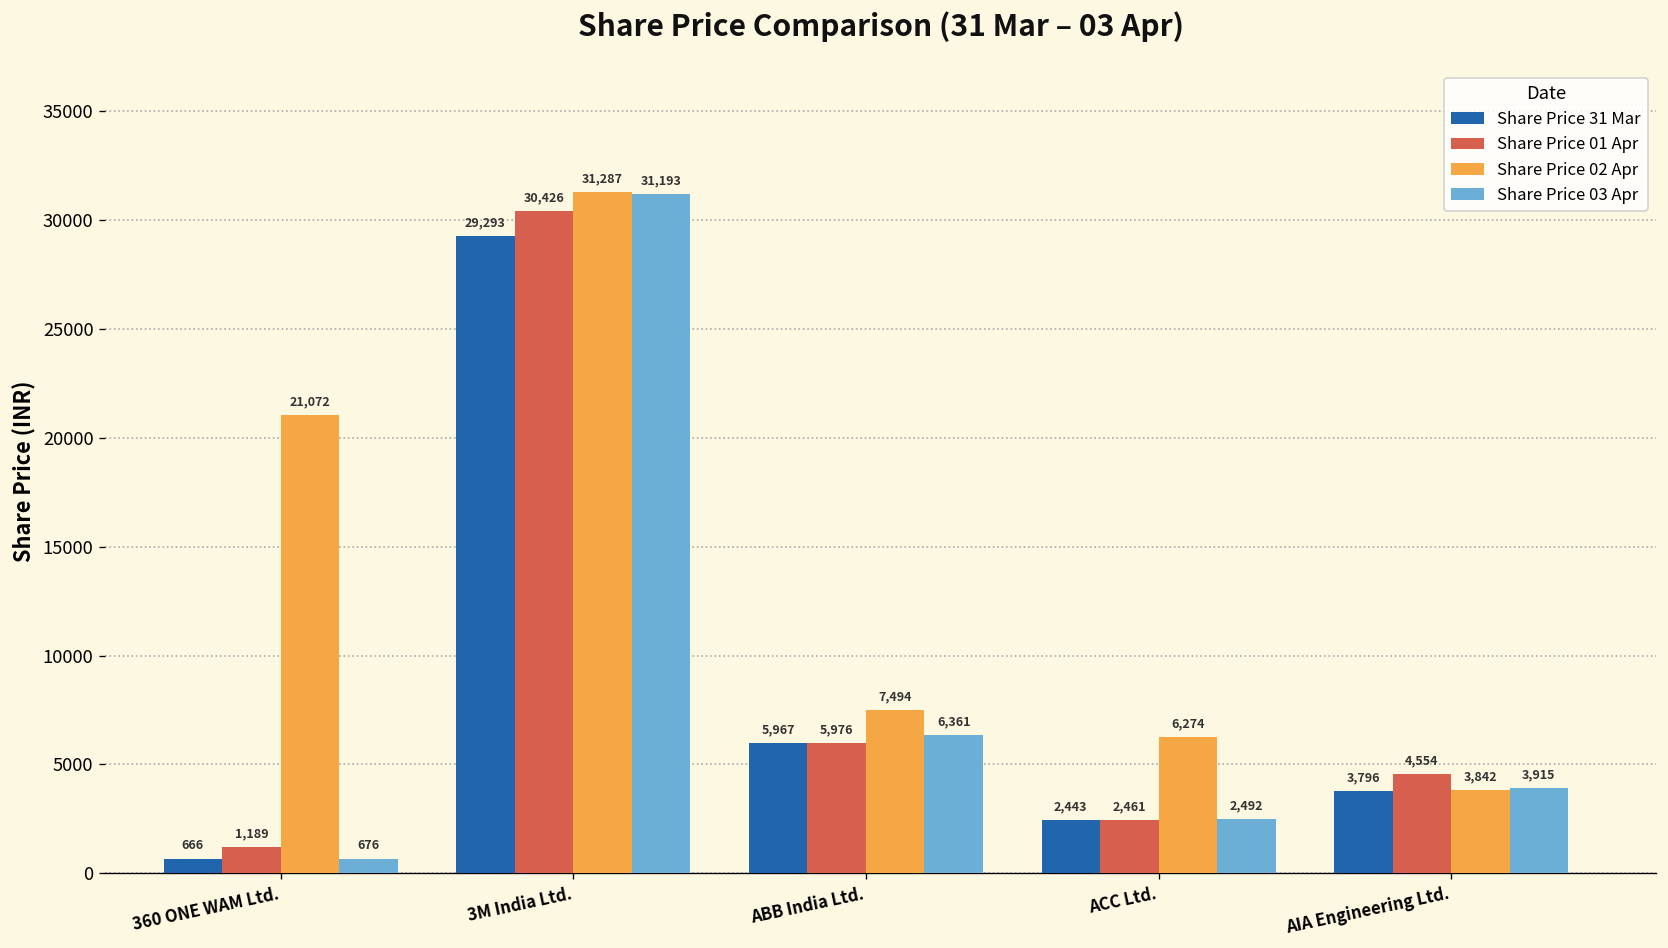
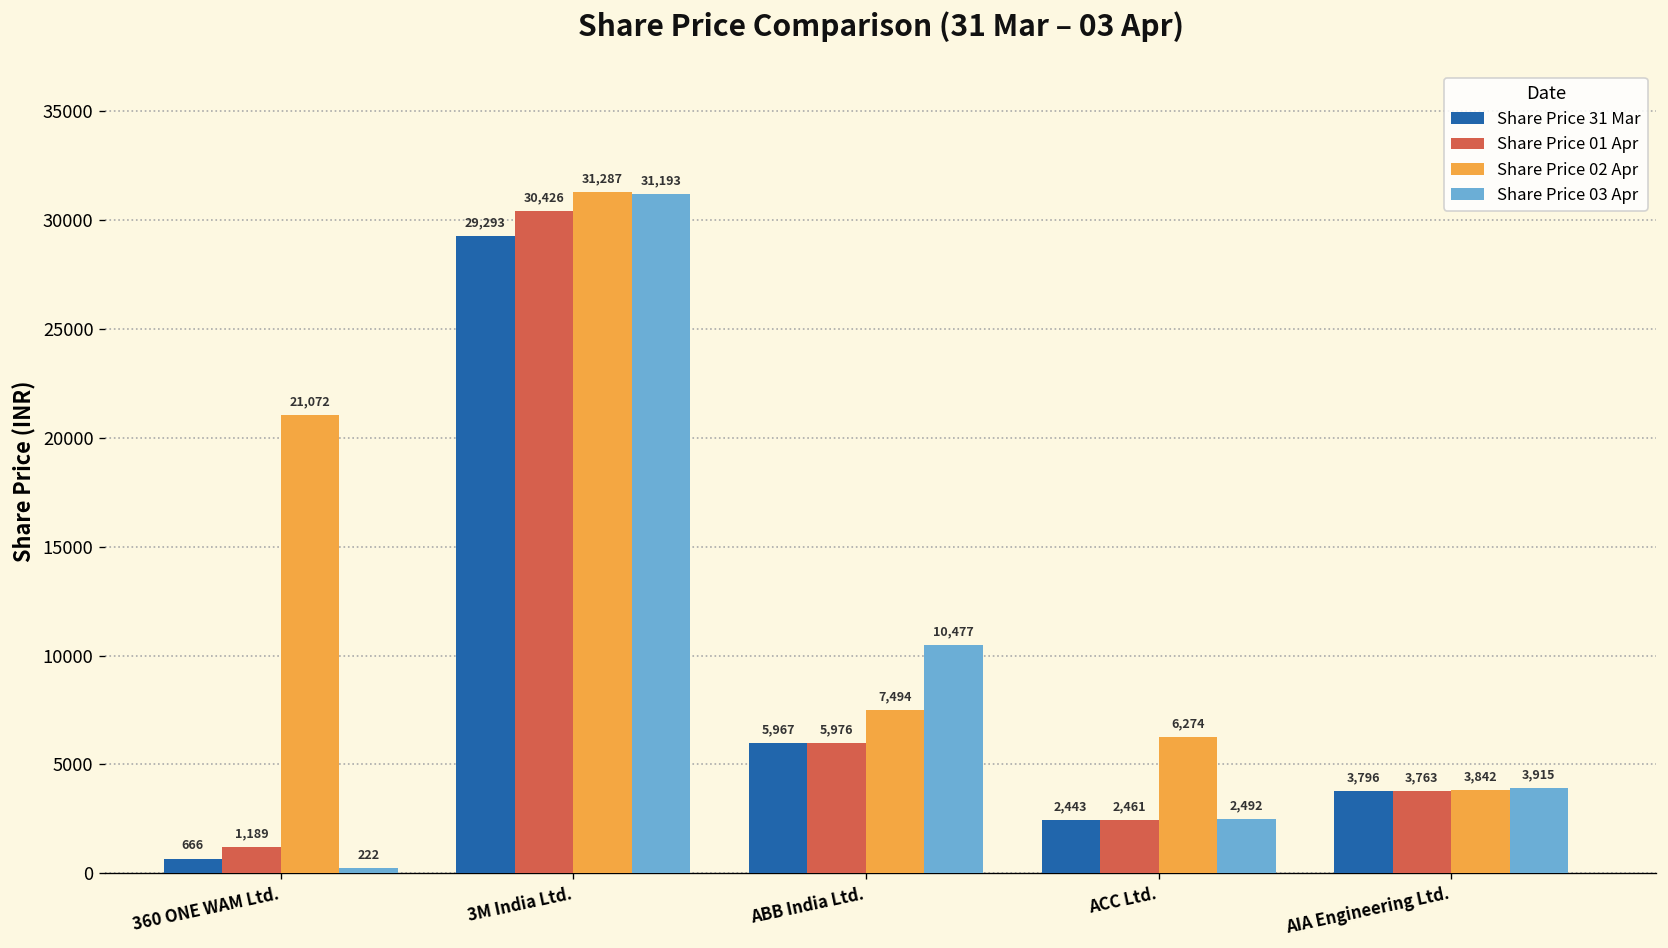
Share Price 03 Apr, 360 ONE WAM Ltd.: 676 -> 222
Share Price 03 Apr, ABB India Ltd.: 6,361 -> 10,477
Share Price 01 Apr, AIA Engineering Ltd.: 4,554 -> 3,763
